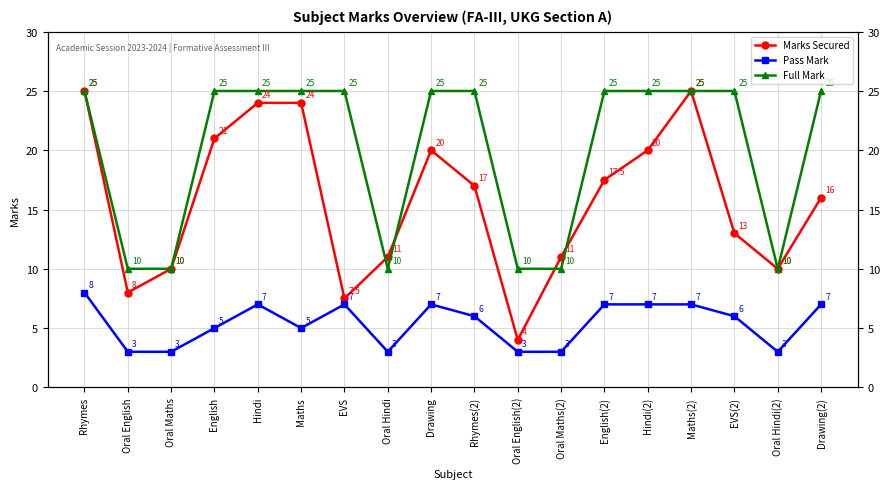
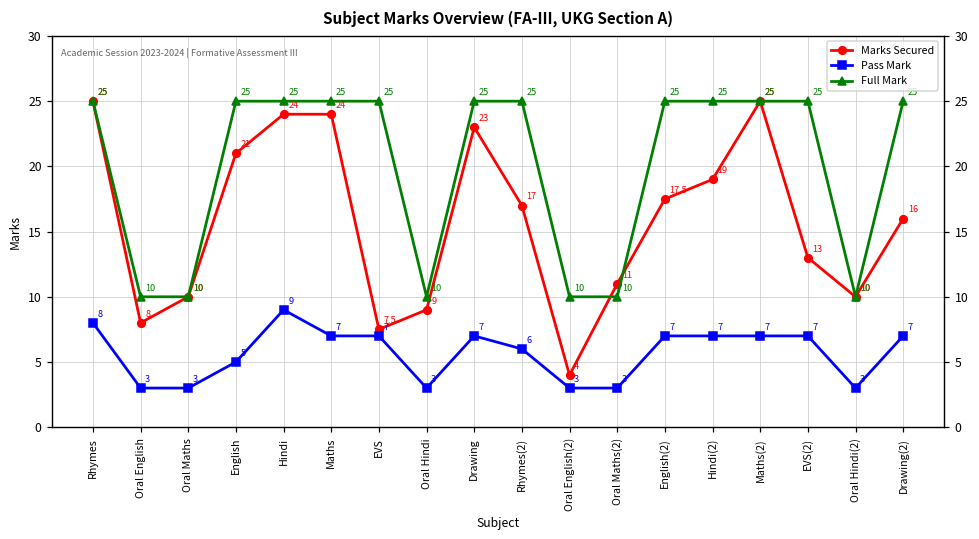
Pass Mark, Hindi: 7 -> 9
Pass Mark, Maths: 5 -> 7
Marks Secured, Oral Hindi: 11 -> 9
Marks Secured, Drawing: 20 -> 23
Marks Secured, Hindi(2): 20 -> 19
Pass Mark, EVS(2): 6 -> 7
